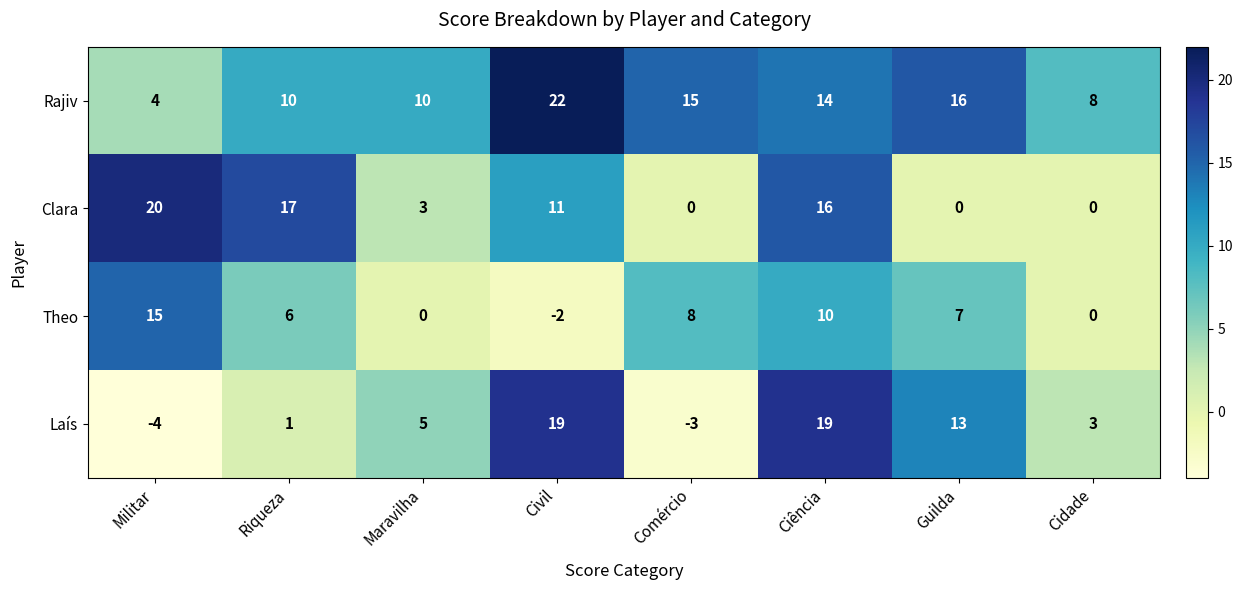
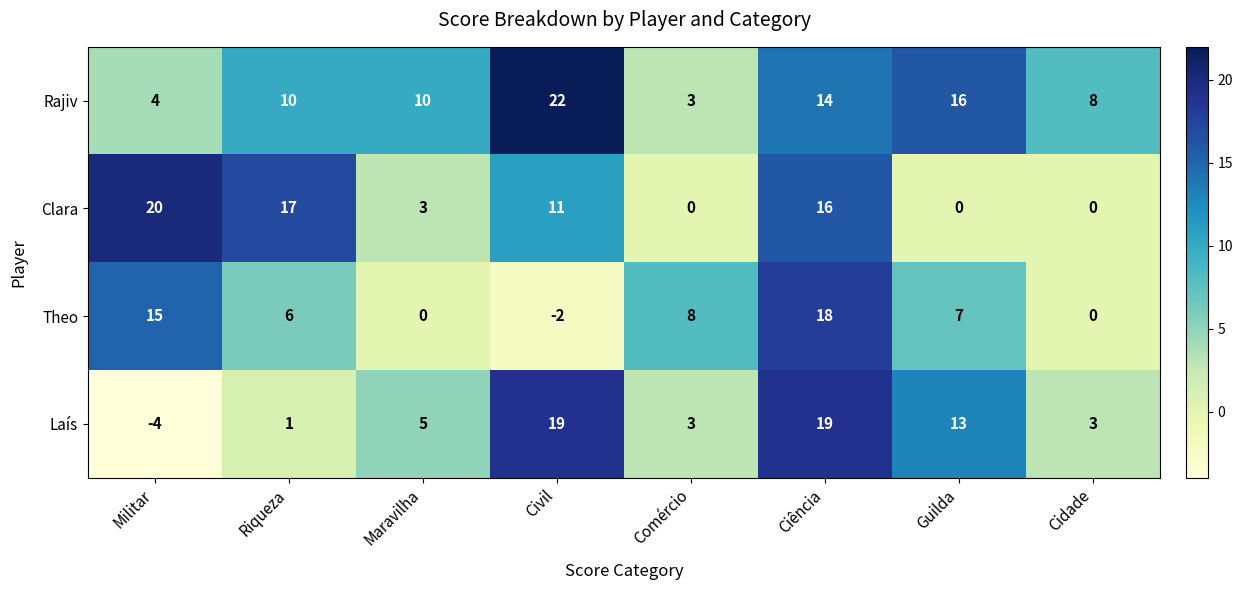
Rajiv, Comércio: 15 -> 3
Theo, Ciência: 10 -> 18
Laís, Comércio: -3 -> 3
